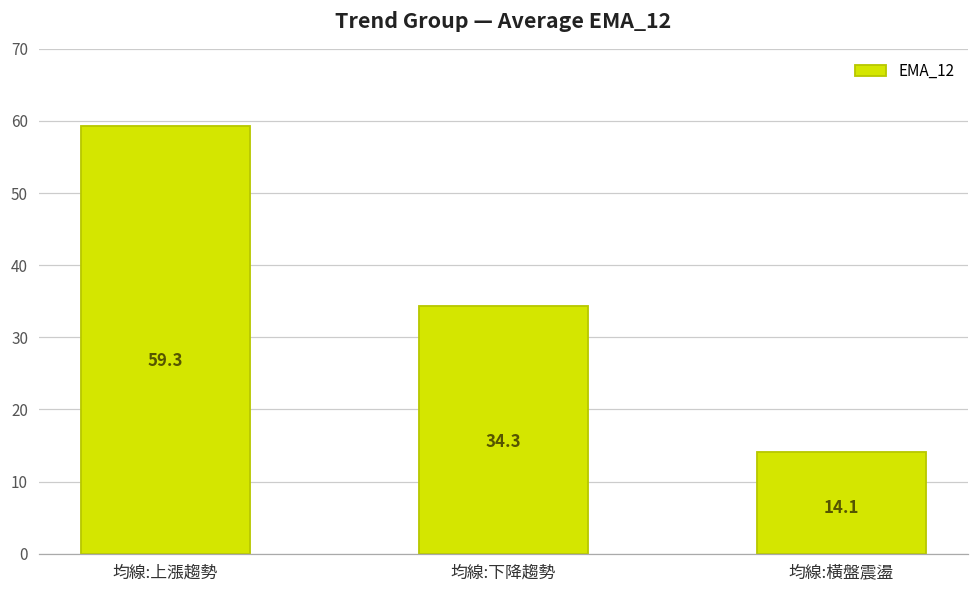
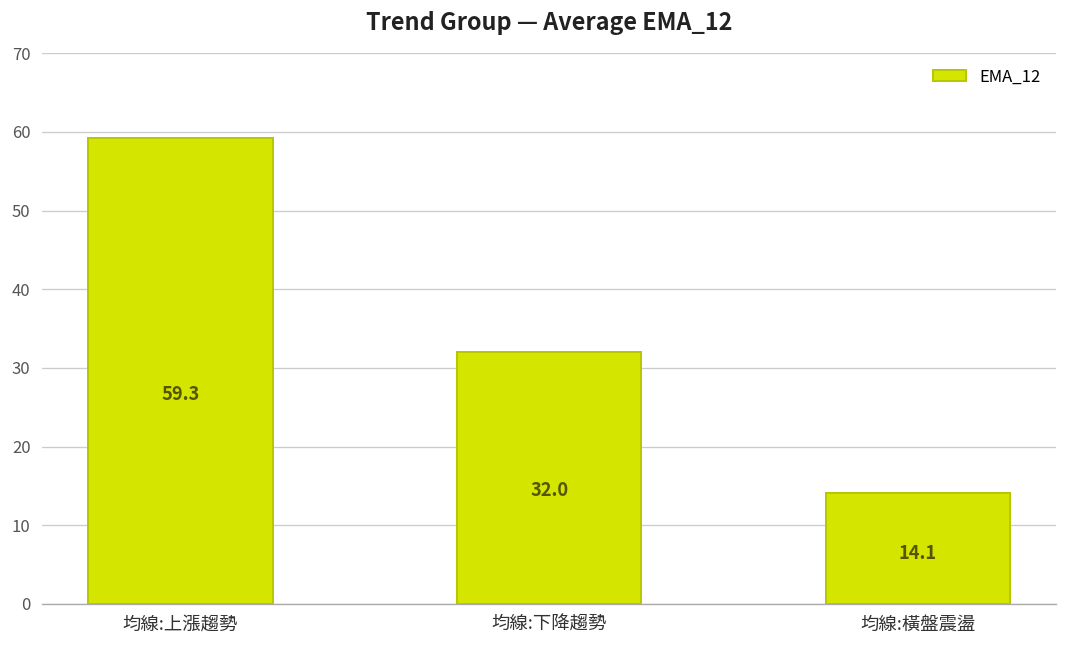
均線:下降趨勢: 34.3 -> 32.0
